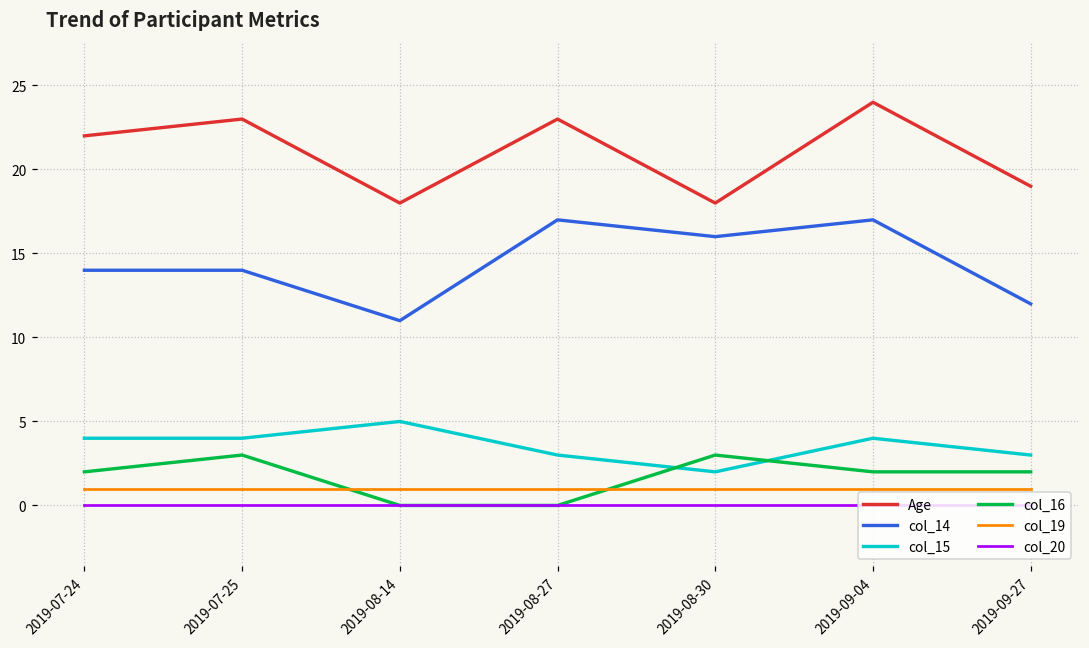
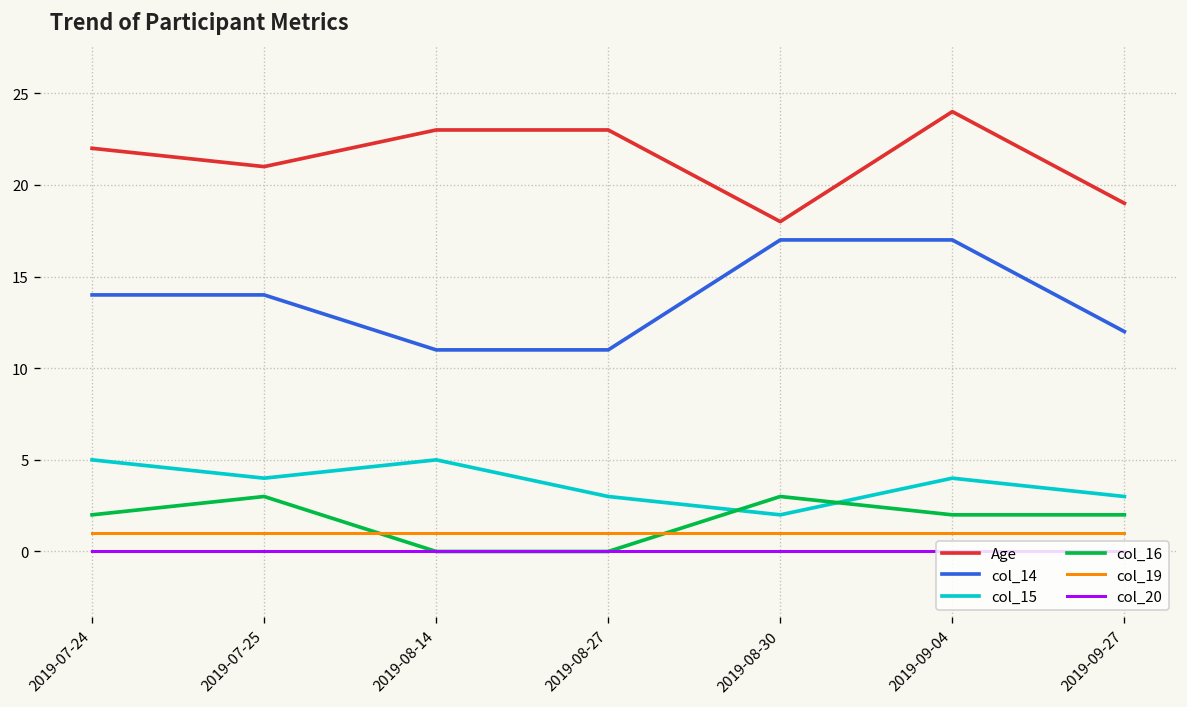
col_15, 2019-07-24: 4 -> 5
Age, 2019-07-25: 23 -> 21
Age, 2019-08-14: 18 -> 23
col_14, 2019-08-27: 17 -> 11
col_14, 2019-08-30: 16 -> 17
